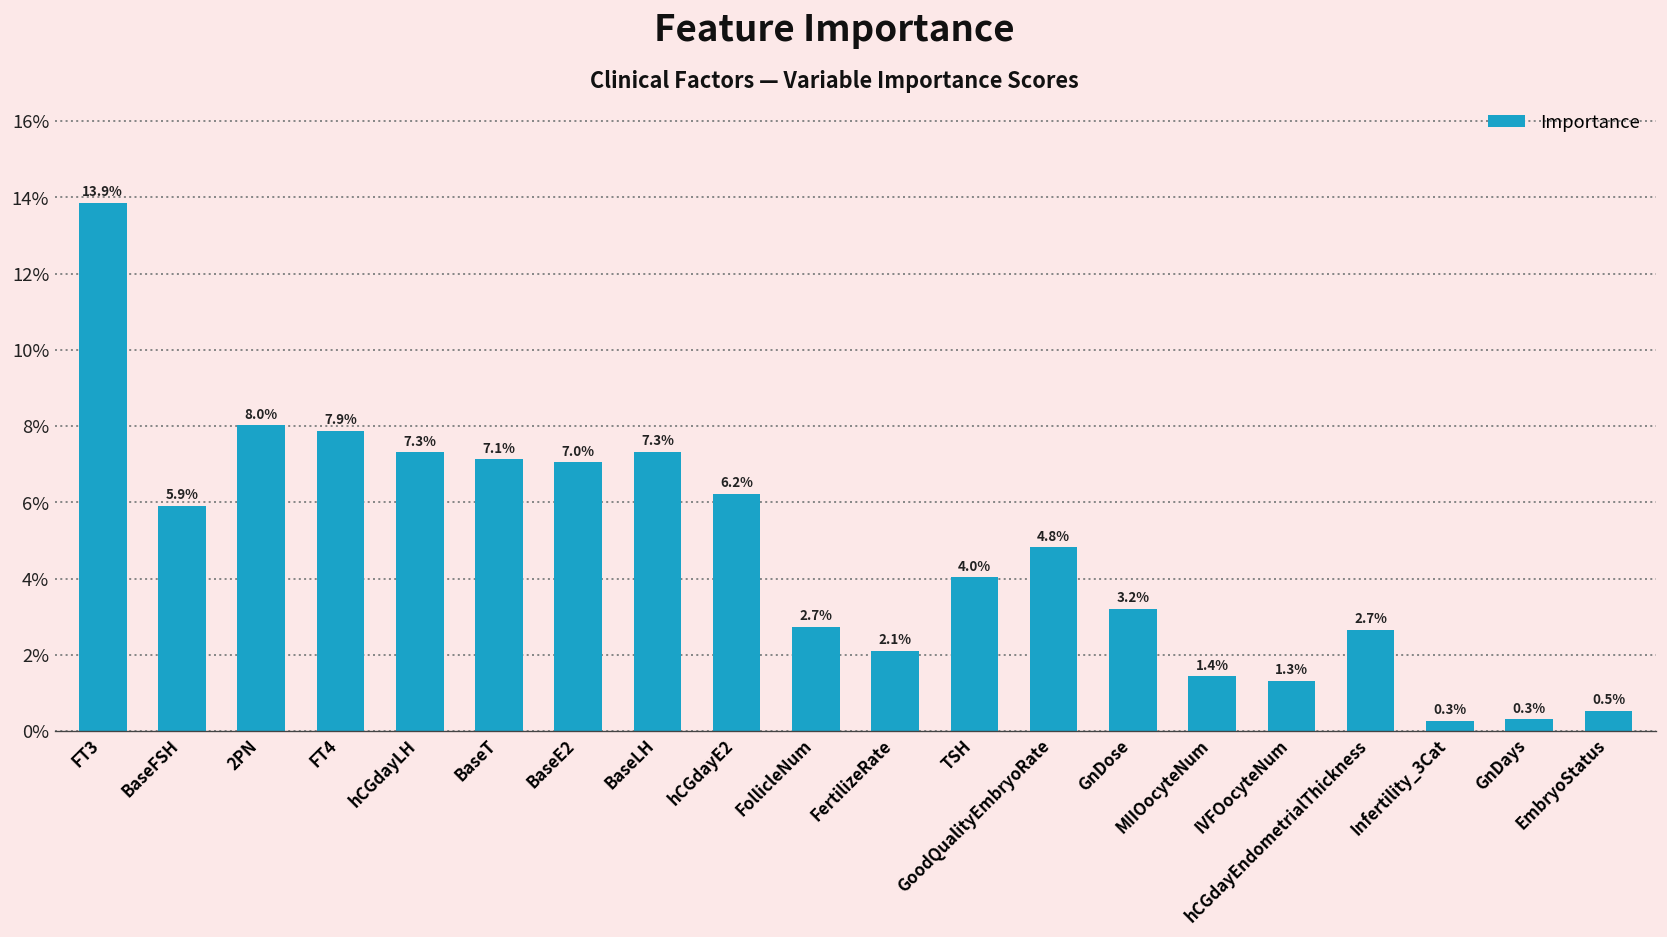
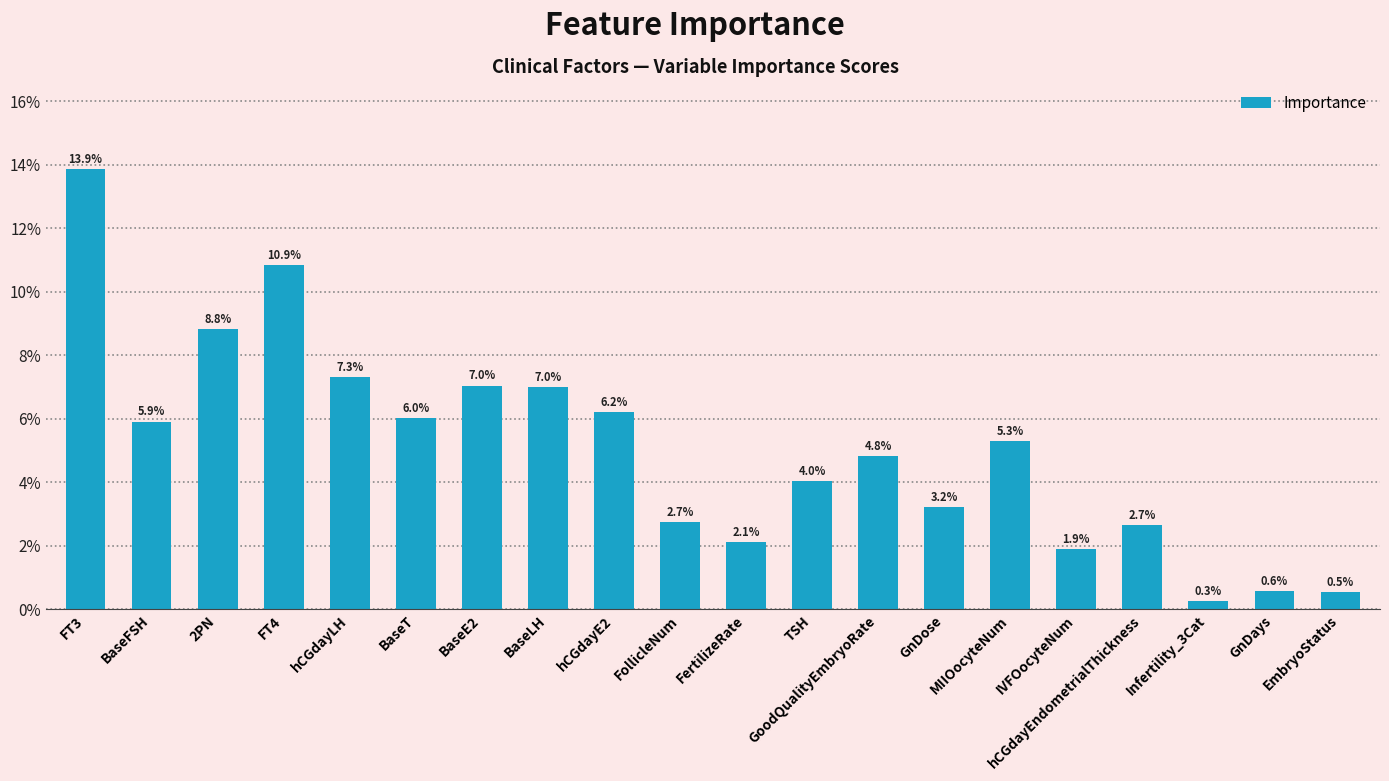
2PN: 8.0% -> 8.8%
FT4: 7.9% -> 10.9%
BaseT: 7.1% -> 6.0%
BaseLH: 7.3% -> 7.0%
MIIOocyteNum: 1.4% -> 5.3%
IVFOocyteNum: 1.3% -> 1.9%
GnDays: 0.3% -> 0.6%
